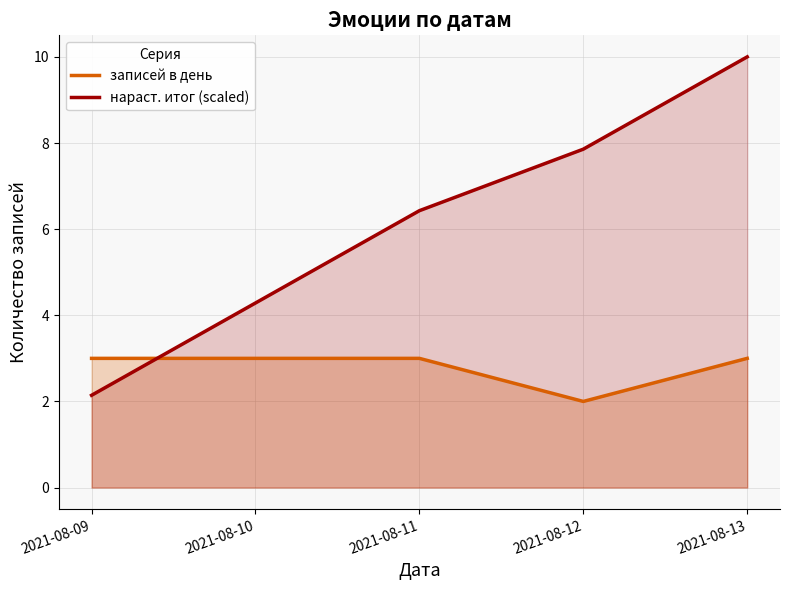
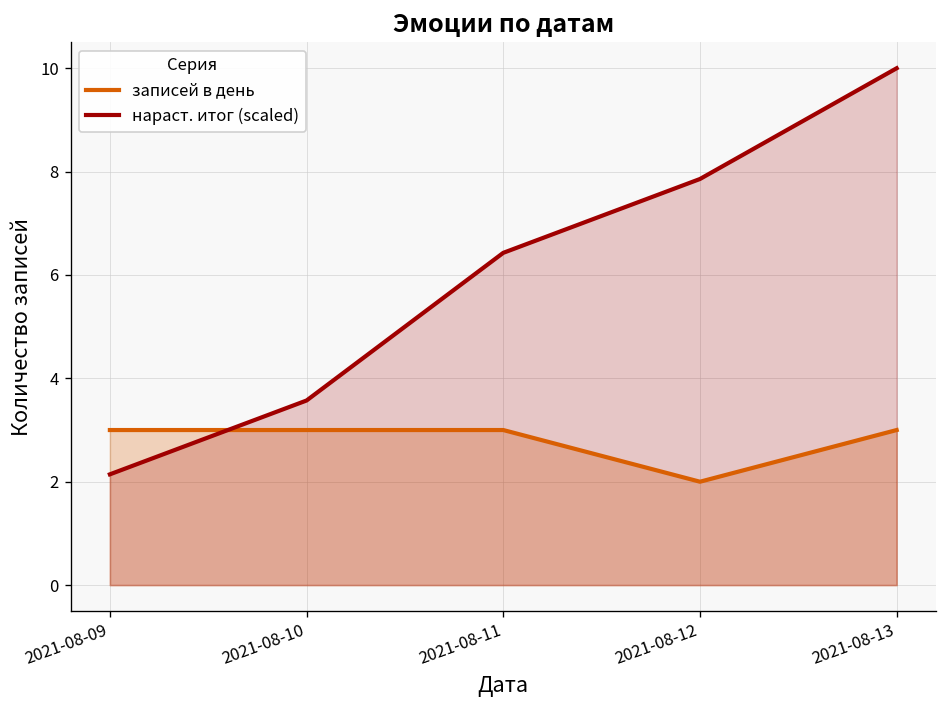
нараст. итог (scaled), 2021-08-10: 4.3 -> 3.6
